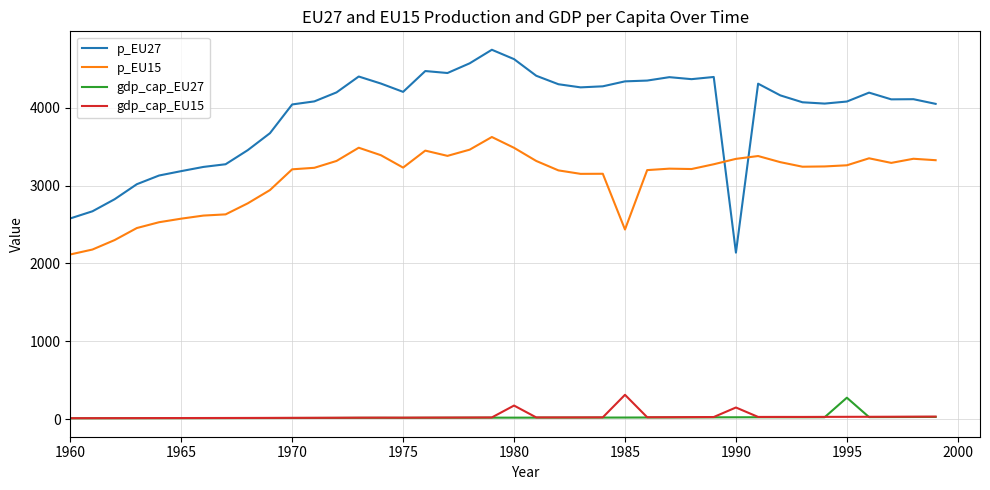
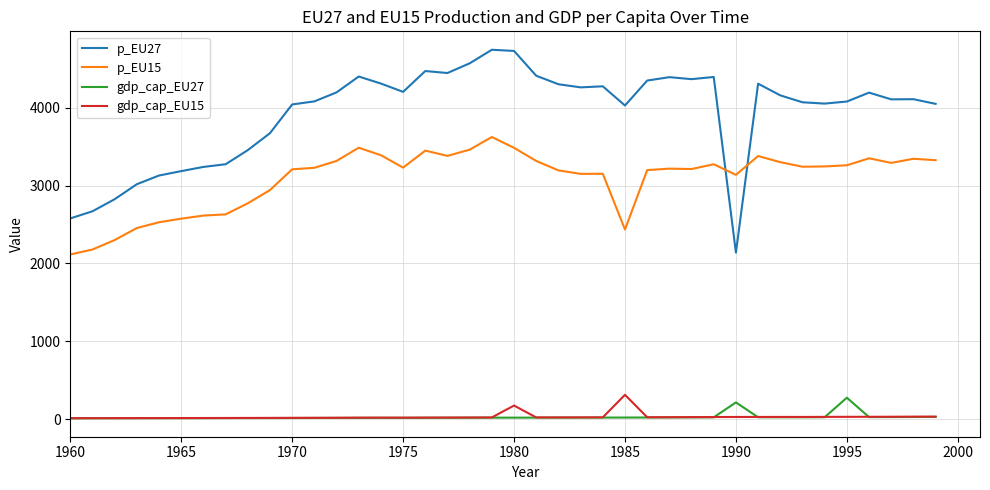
p_EU27, 1980: 4600 -> 4700
p_EU27, 1985: 4300 -> 4000
p_EU15, 1990: 3300 -> 3100
gdp_cap_EU27, 1990: 0 -> 200
gdp_cap_EU15, 1990: 200 -> 0
